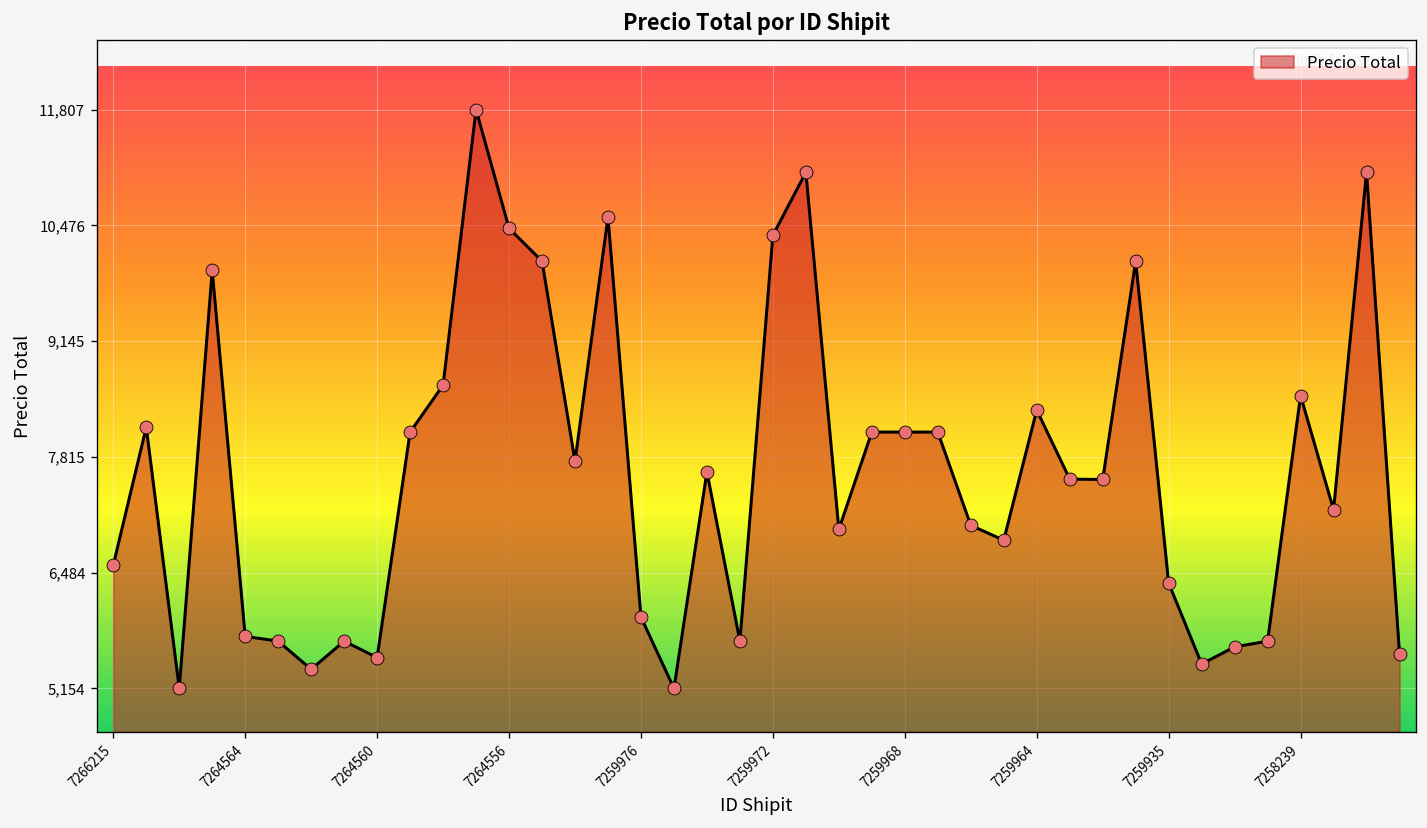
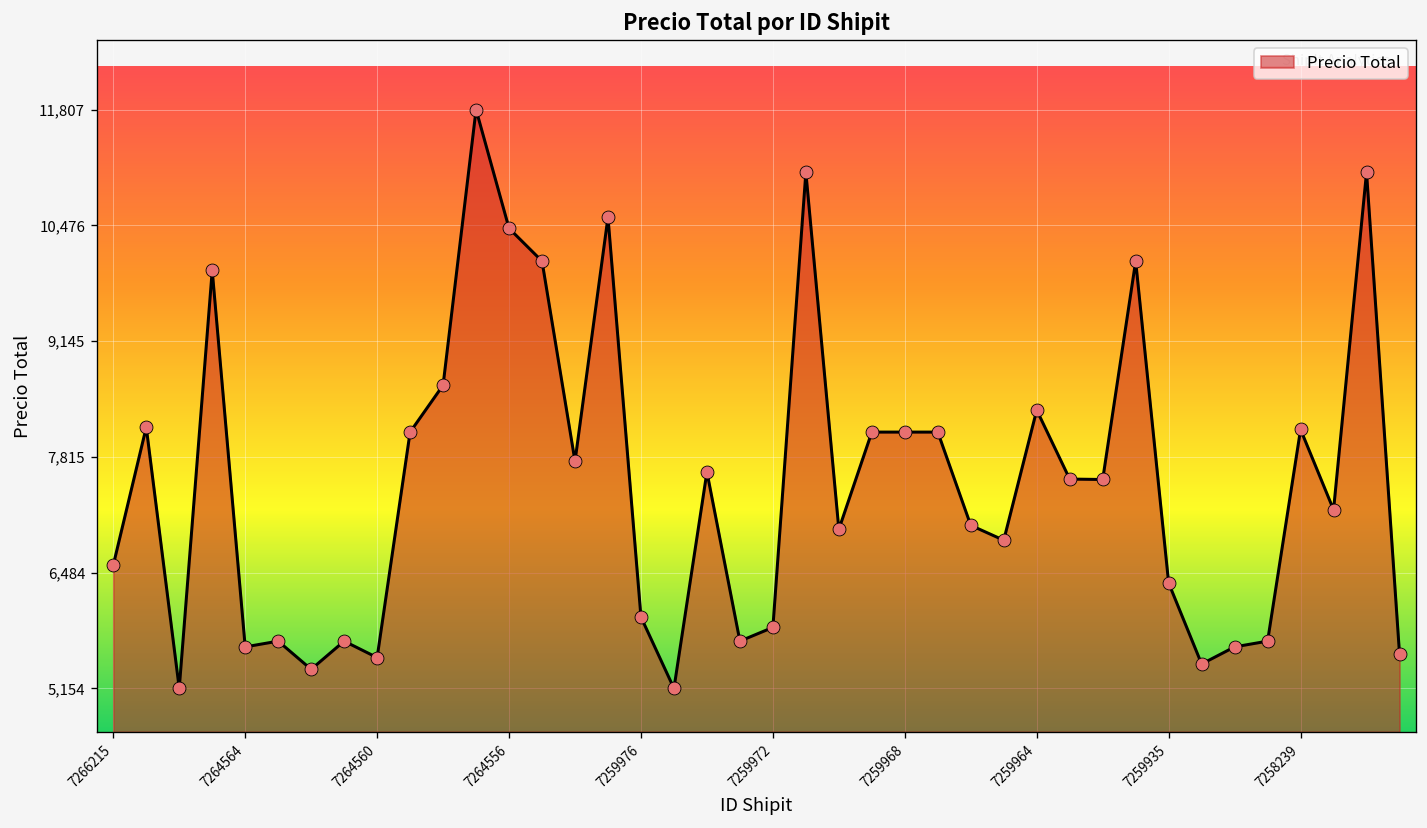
7264564: 5,800 -> 5,600
7259972: 10,400 -> 5,900
7258239: 8,500 -> 8,100
